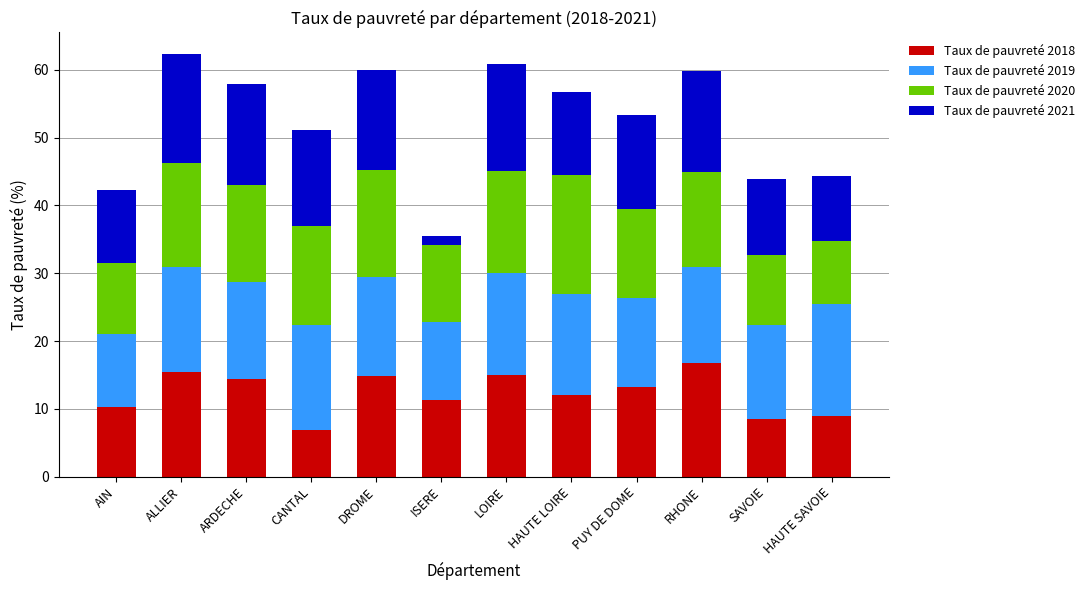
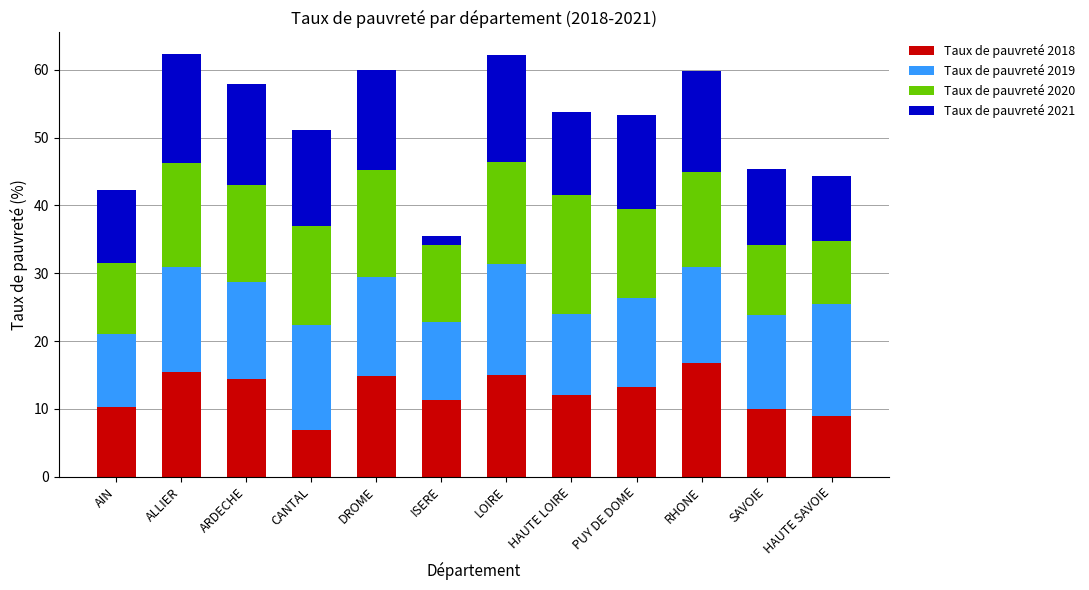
Taux de pauvreté 2019, LOIRE: 15 -> 16
Taux de pauvreté 2019, HAUTE LOIRE: 15 -> 12
Taux de pauvreté 2018, SAVOIE: 9 -> 10
